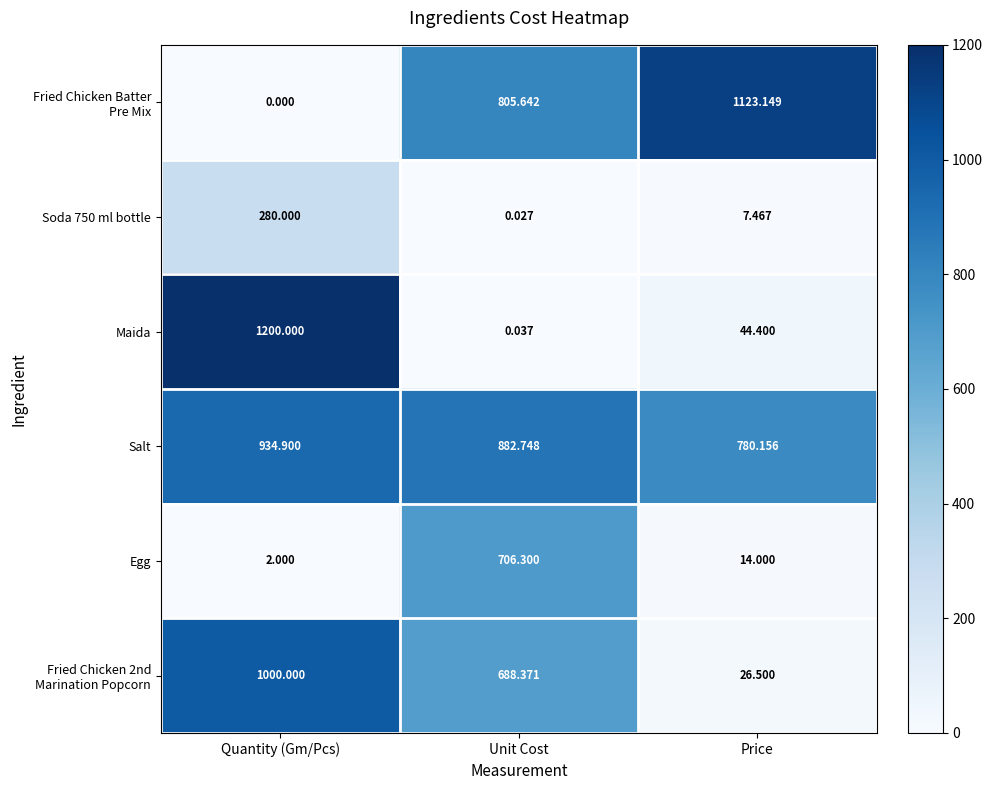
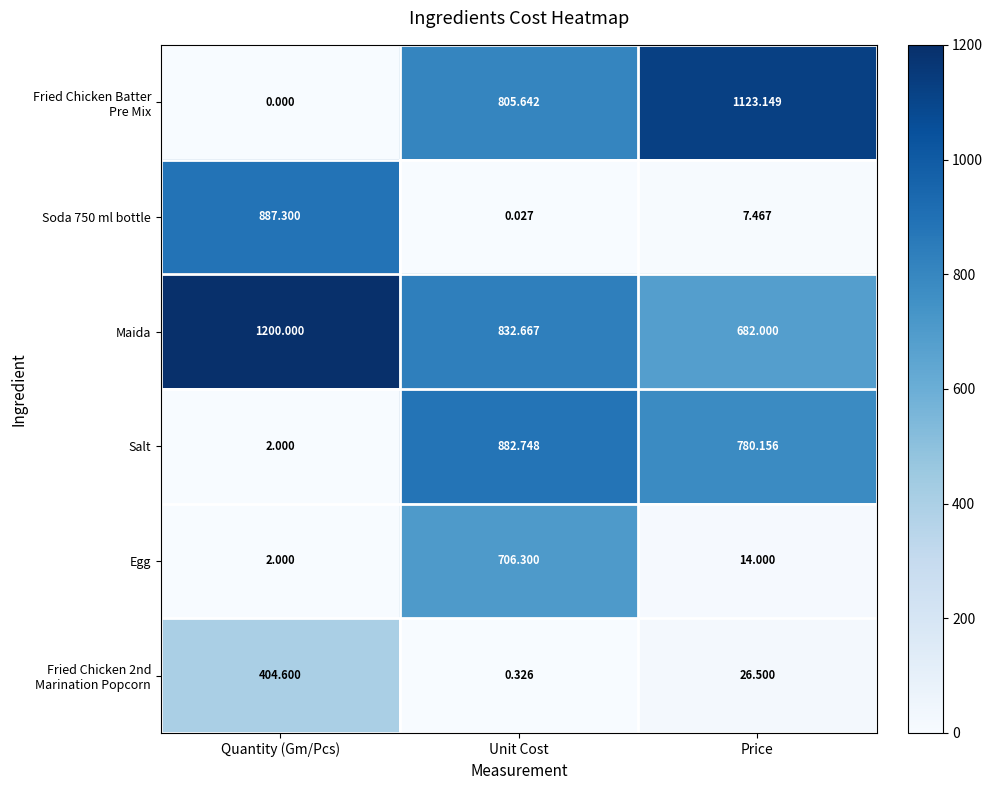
Soda 750 ml bottle, Quantity (Gm/Pcs): 280.000 -> 887.300
Maida, Unit Cost: 0.037 -> 832.667
Maida, Price: 44.400 -> 682.000
Salt, Quantity (Gm/Pcs): 934.900 -> 2.000
Fried Chicken 2nd Marination Popcorn, Quantity (Gm/Pcs): 1000.000 -> 404.600
Fried Chicken 2nd Marination Popcorn, Unit Cost: 688.371 -> 0.326
